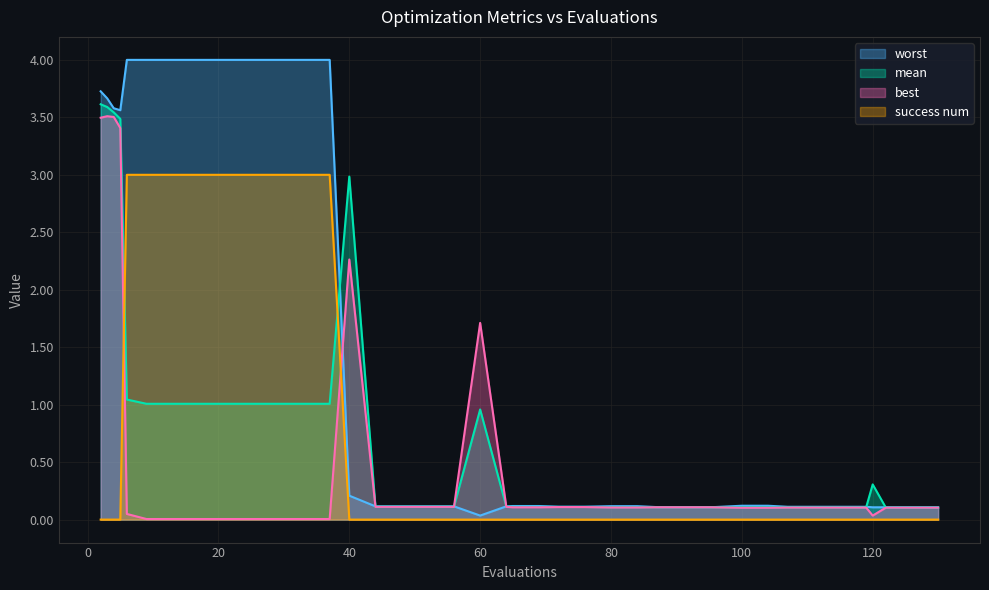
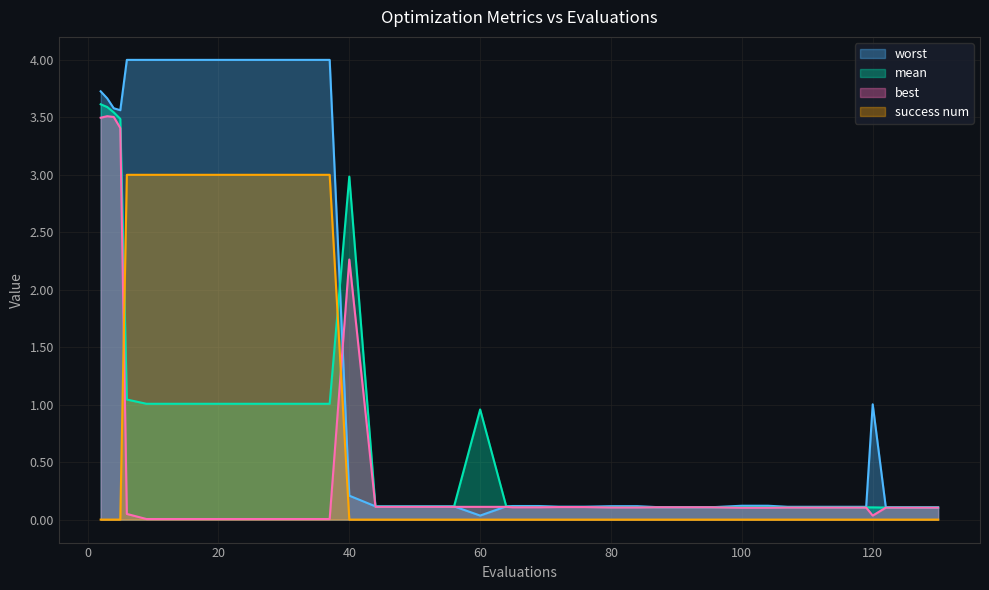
best, 60: 1.71 -> 0.11
worst, 120: 0.11 -> 1.00
mean, 120: 0.31 -> 0.11
